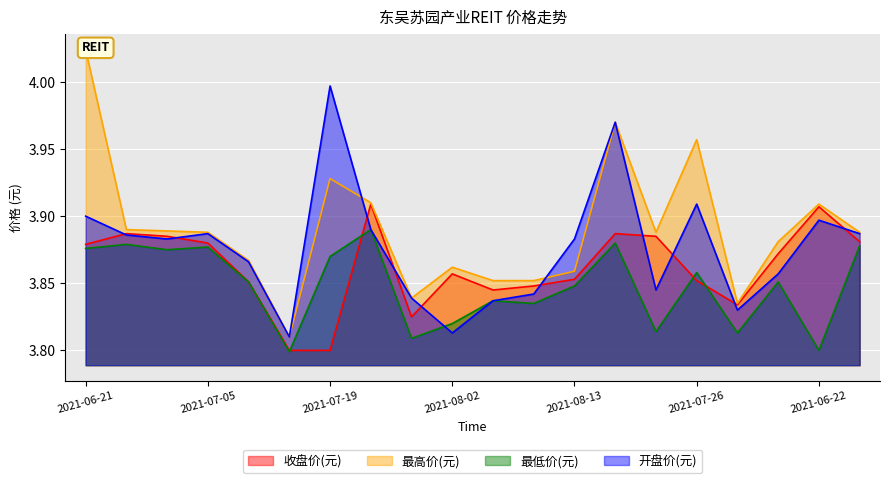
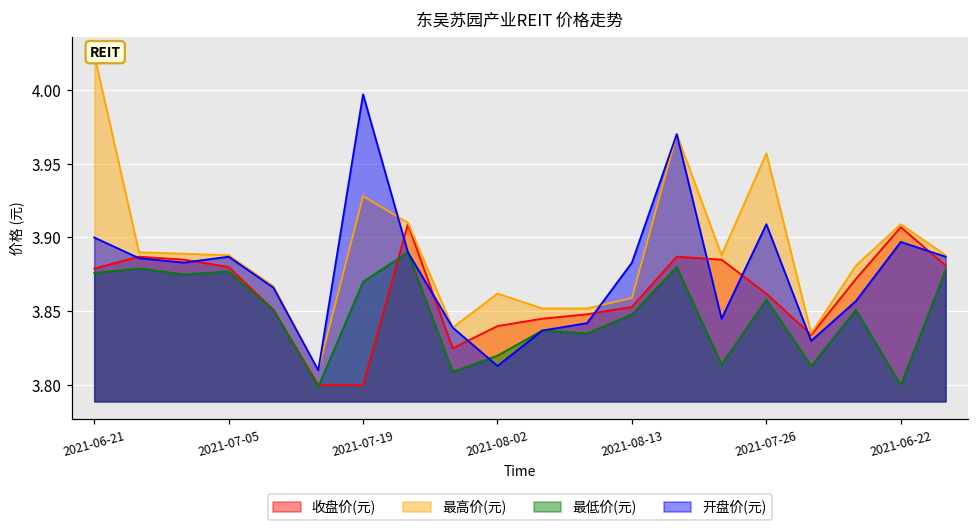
收盘价(元), 2021-08-02: 3.857 -> 3.840
收盘价(元), 2021-07-26: 3.852 -> 3.862
